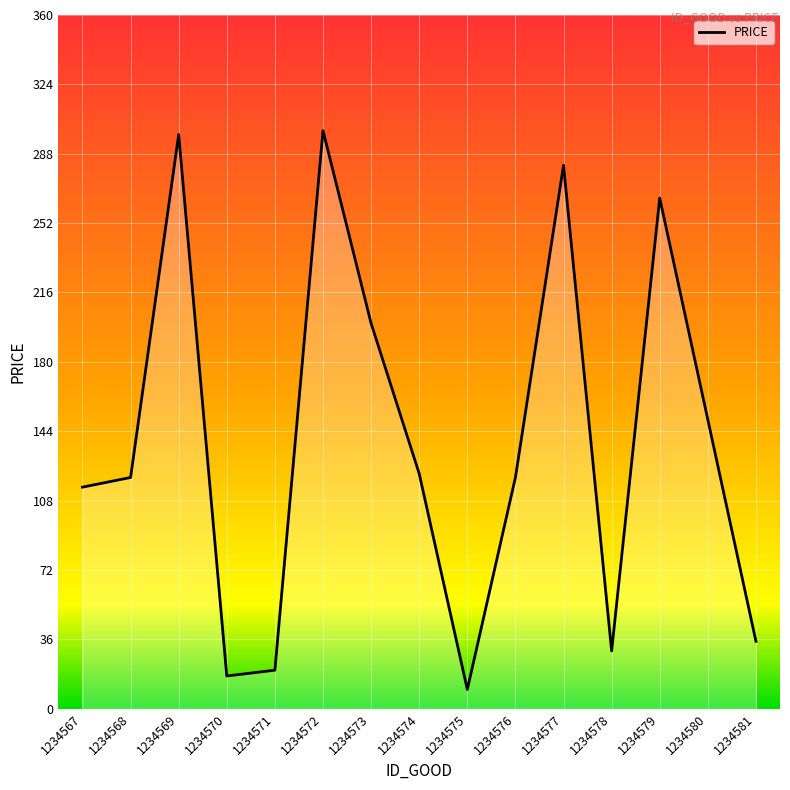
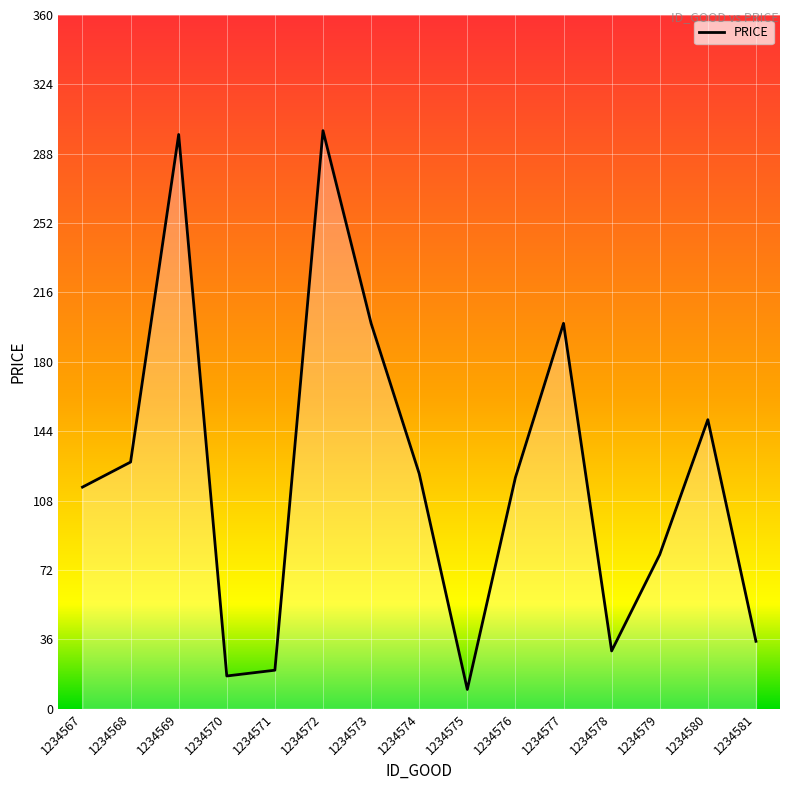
1234568: 120 -> 128
1234577: 282 -> 200
1234579: 265 -> 80
